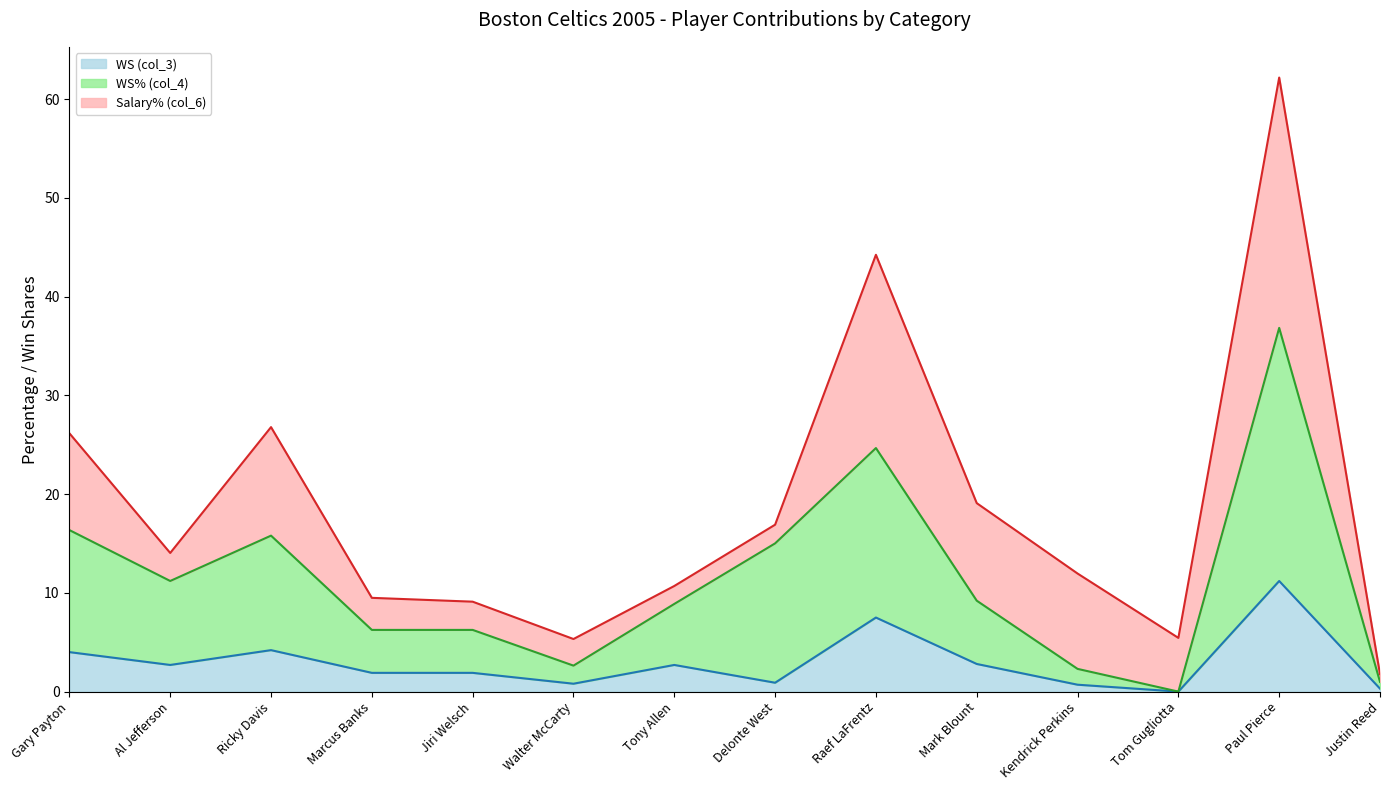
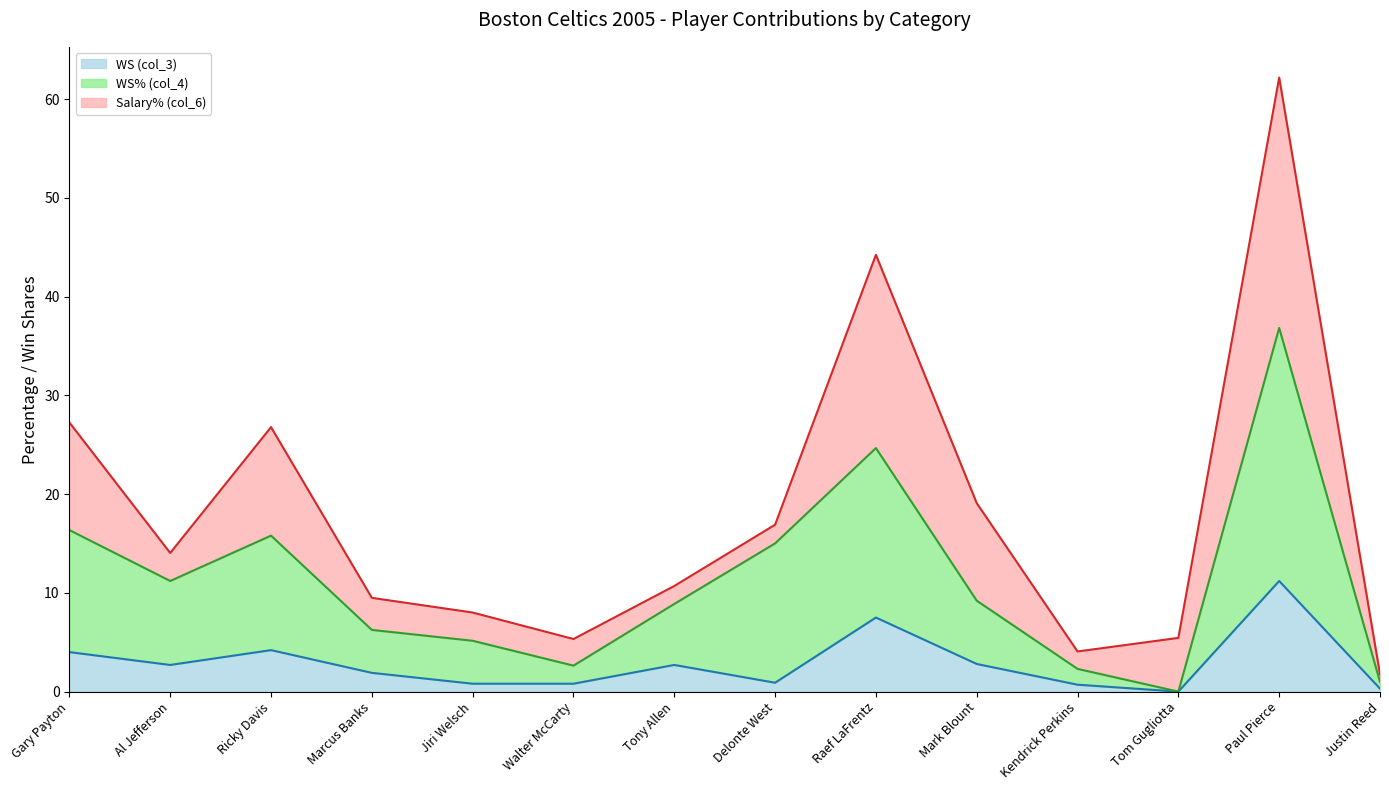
Salary% (col_6), Gary Payton: 10 -> 11
WS (col_3), Jiri Welsch: 2 -> 1
Salary% (col_6), Kendrick Perkins: 10 -> 2
